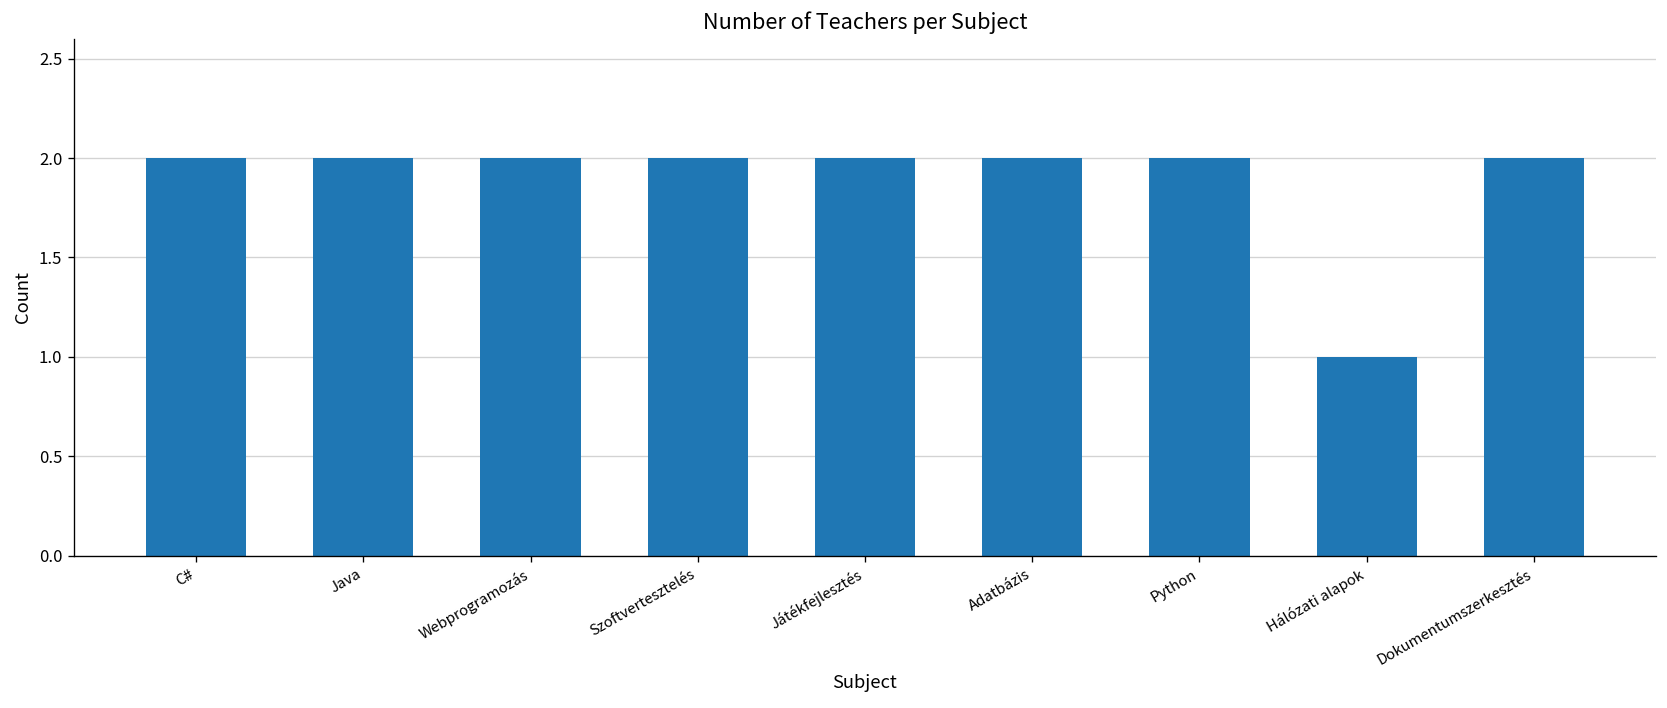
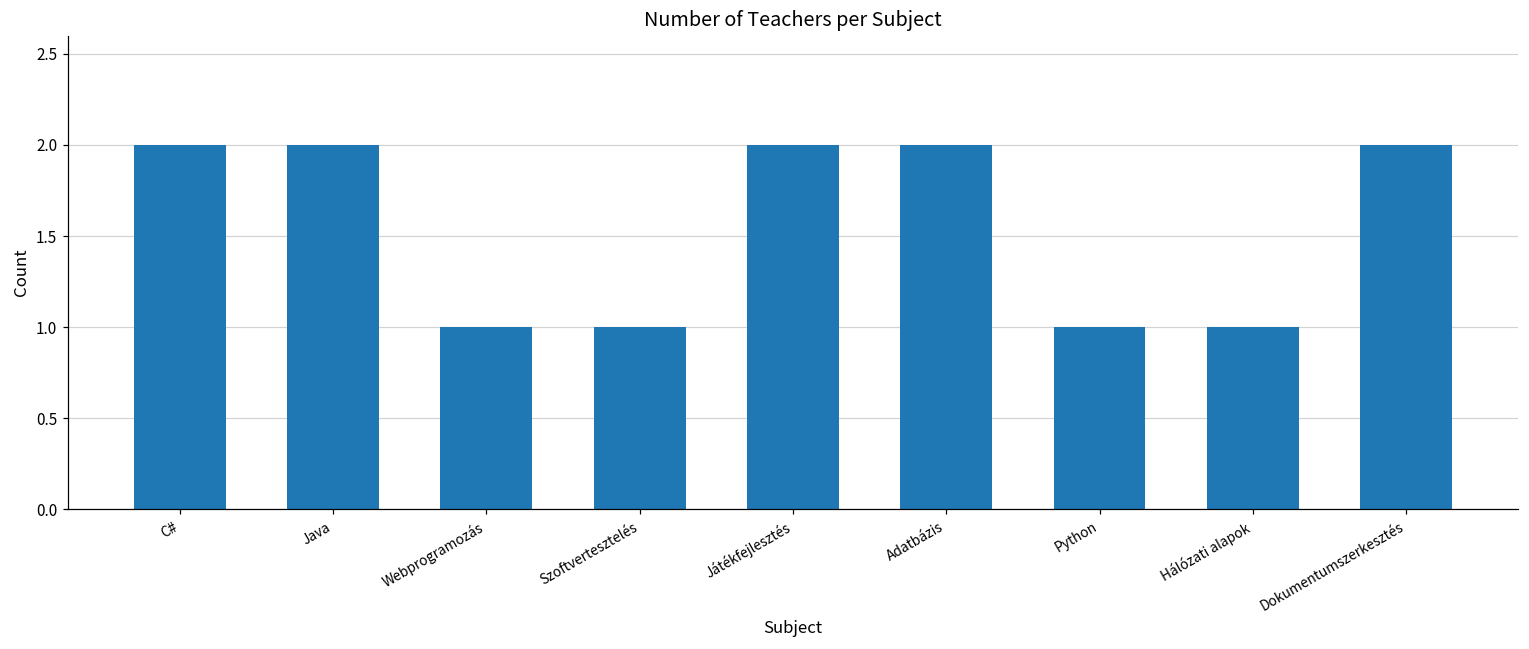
Webprogramozás: 2 -> 1
Szoftvertesztelés: 2 -> 1
Python: 2 -> 1
